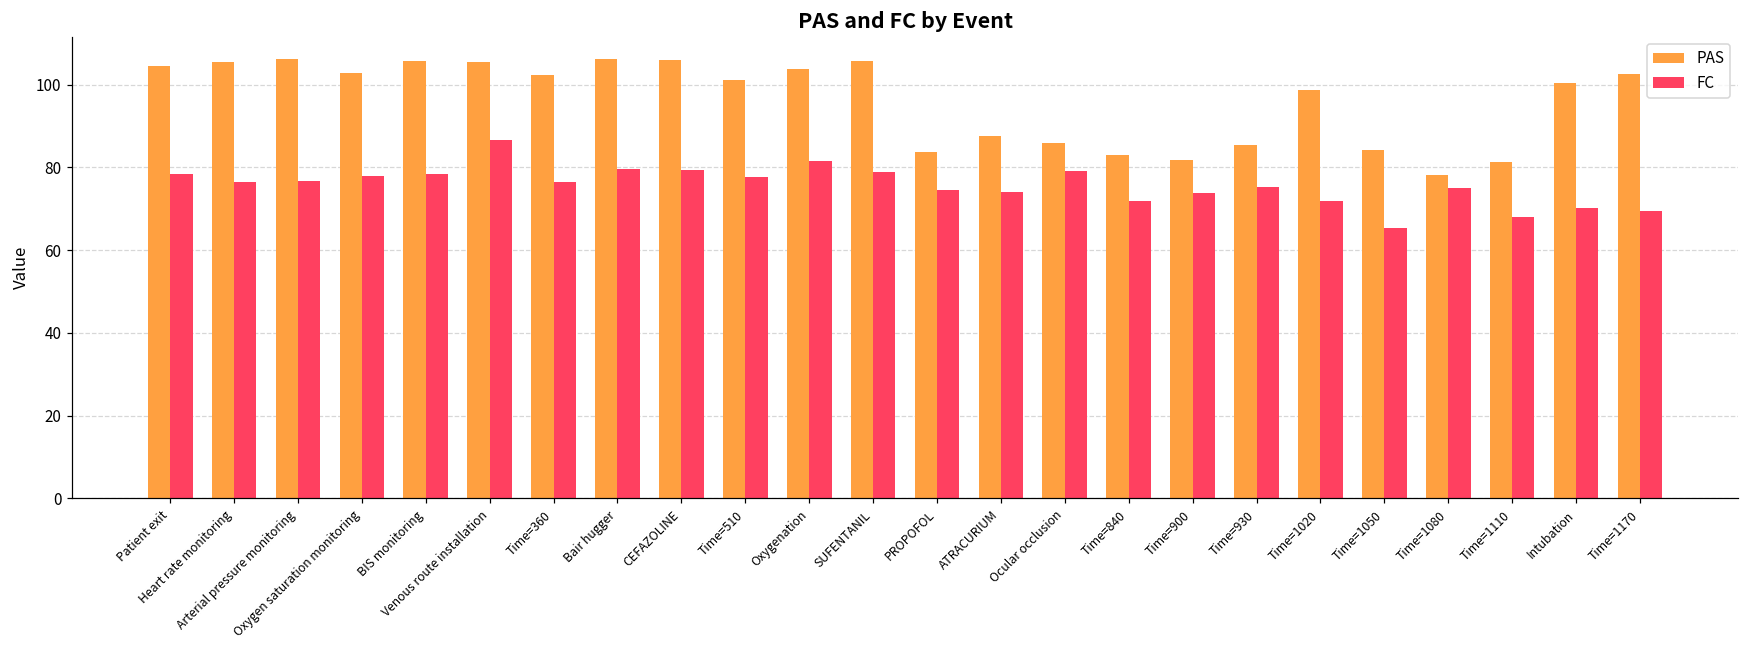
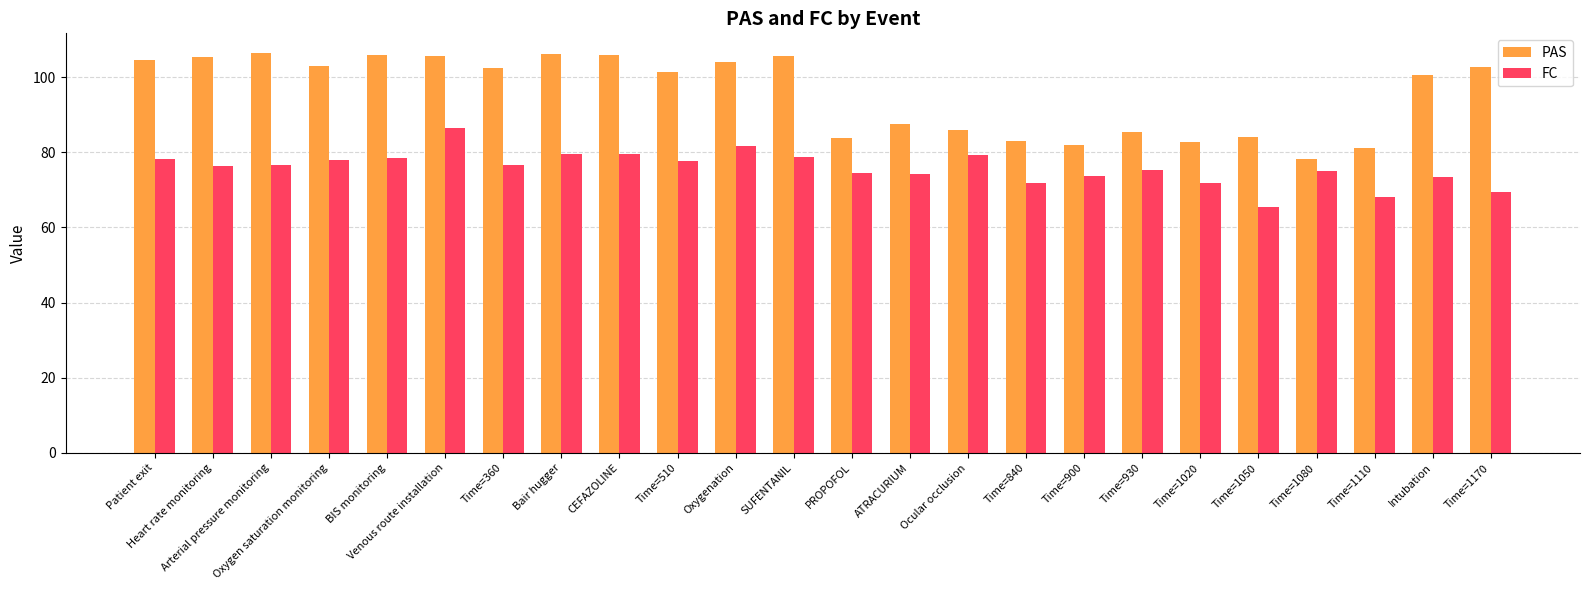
PAS, Time=1020: 99 -> 83
FC, Intubation: 70 -> 73
